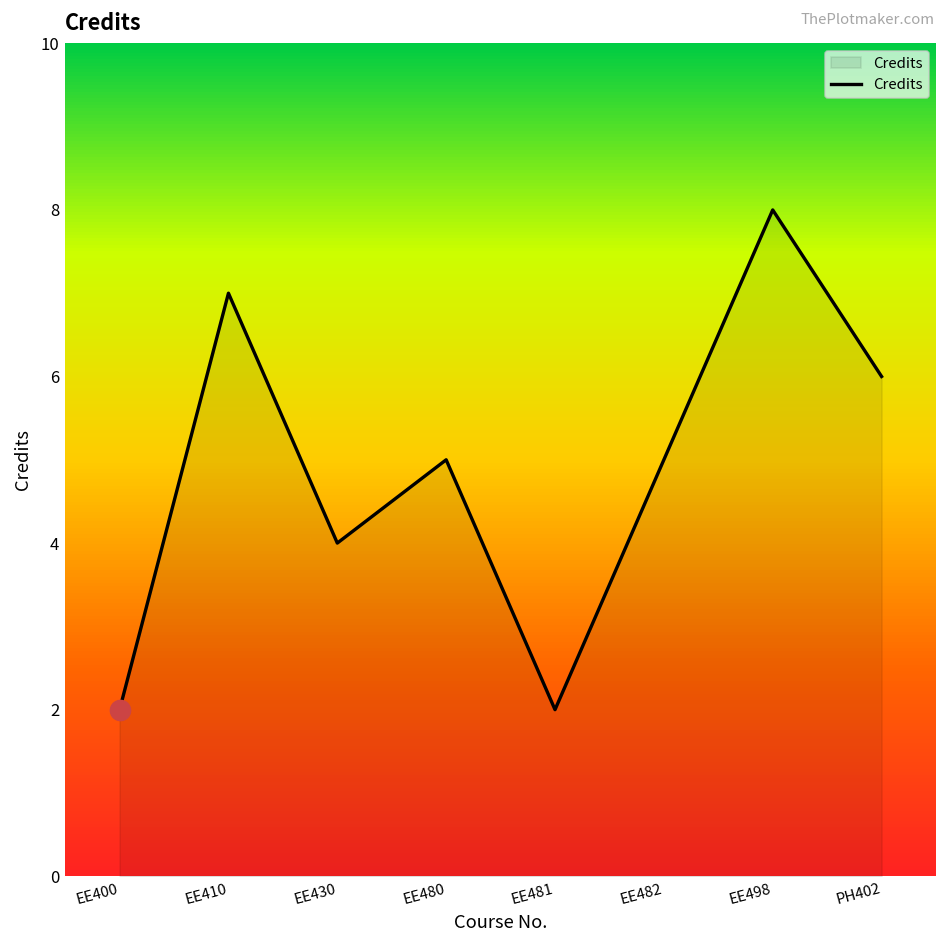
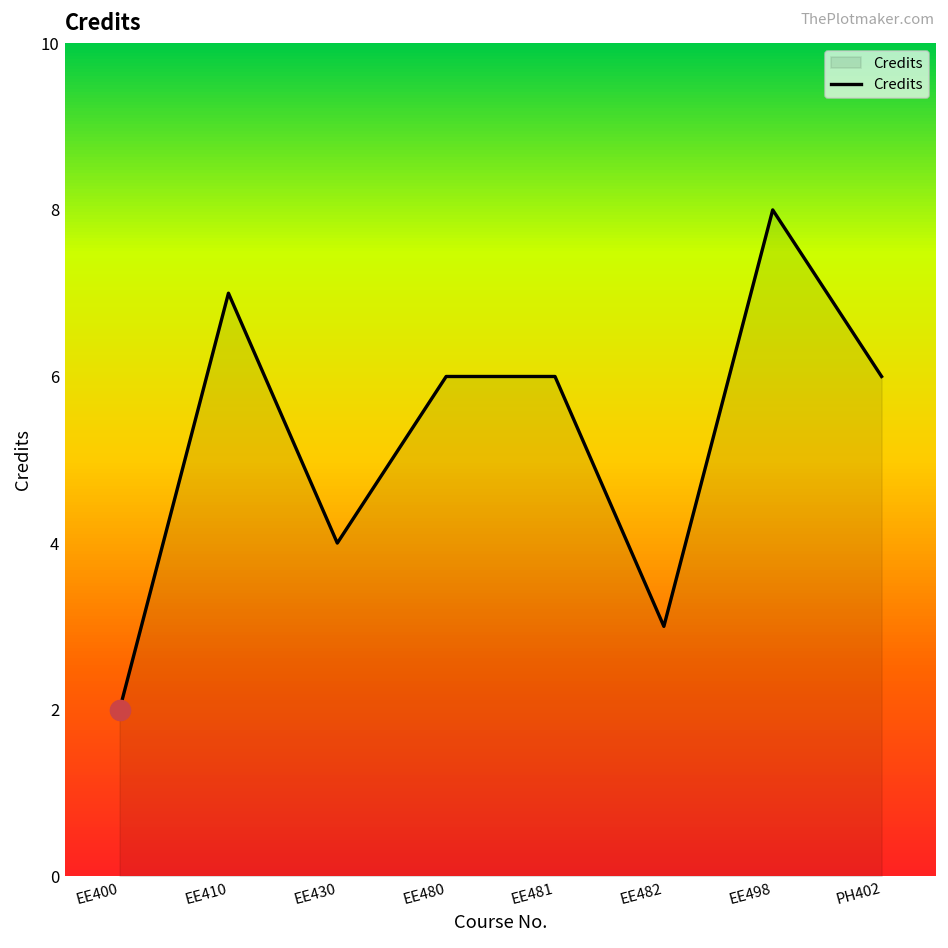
Credits, EE480: 5 -> 6
Credits, EE481: 2 -> 6
Credits, EE482: 5 -> 3
